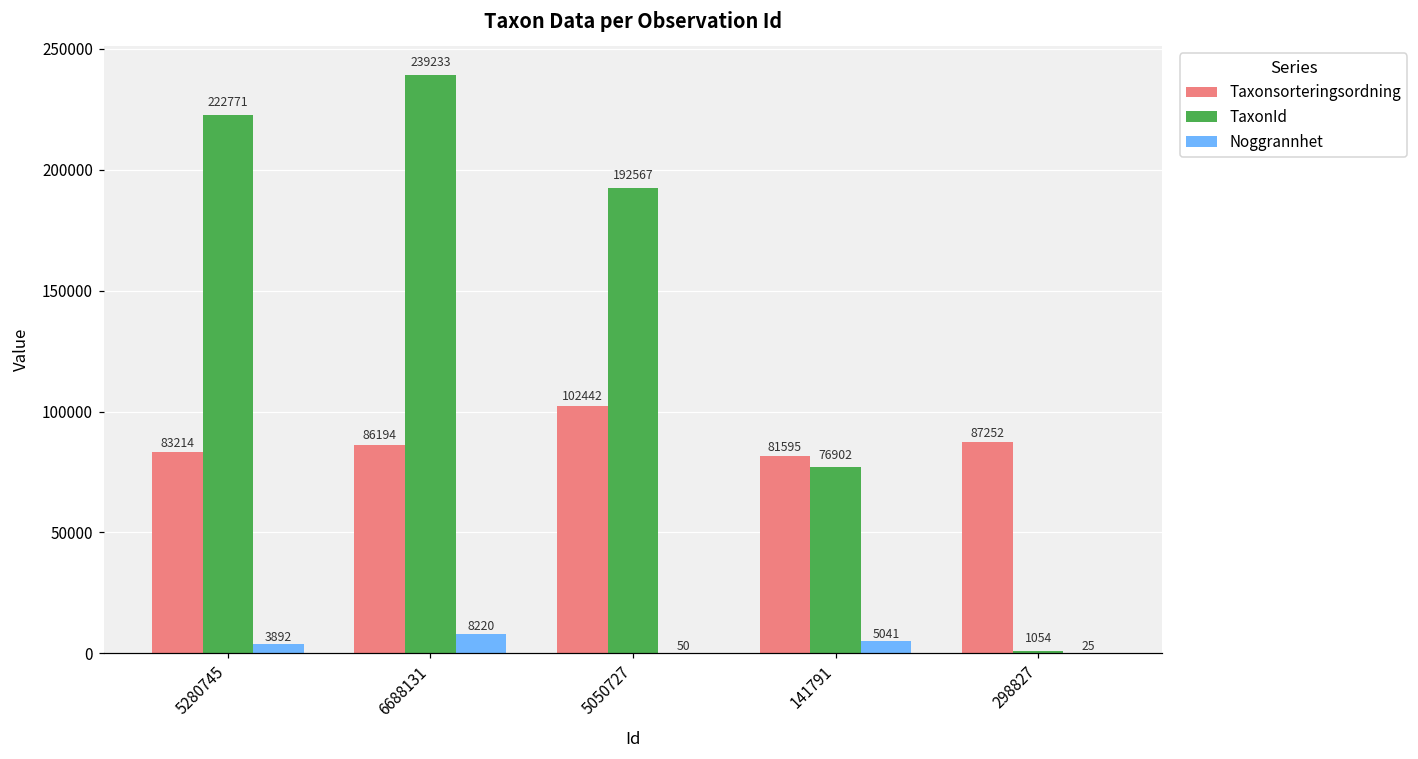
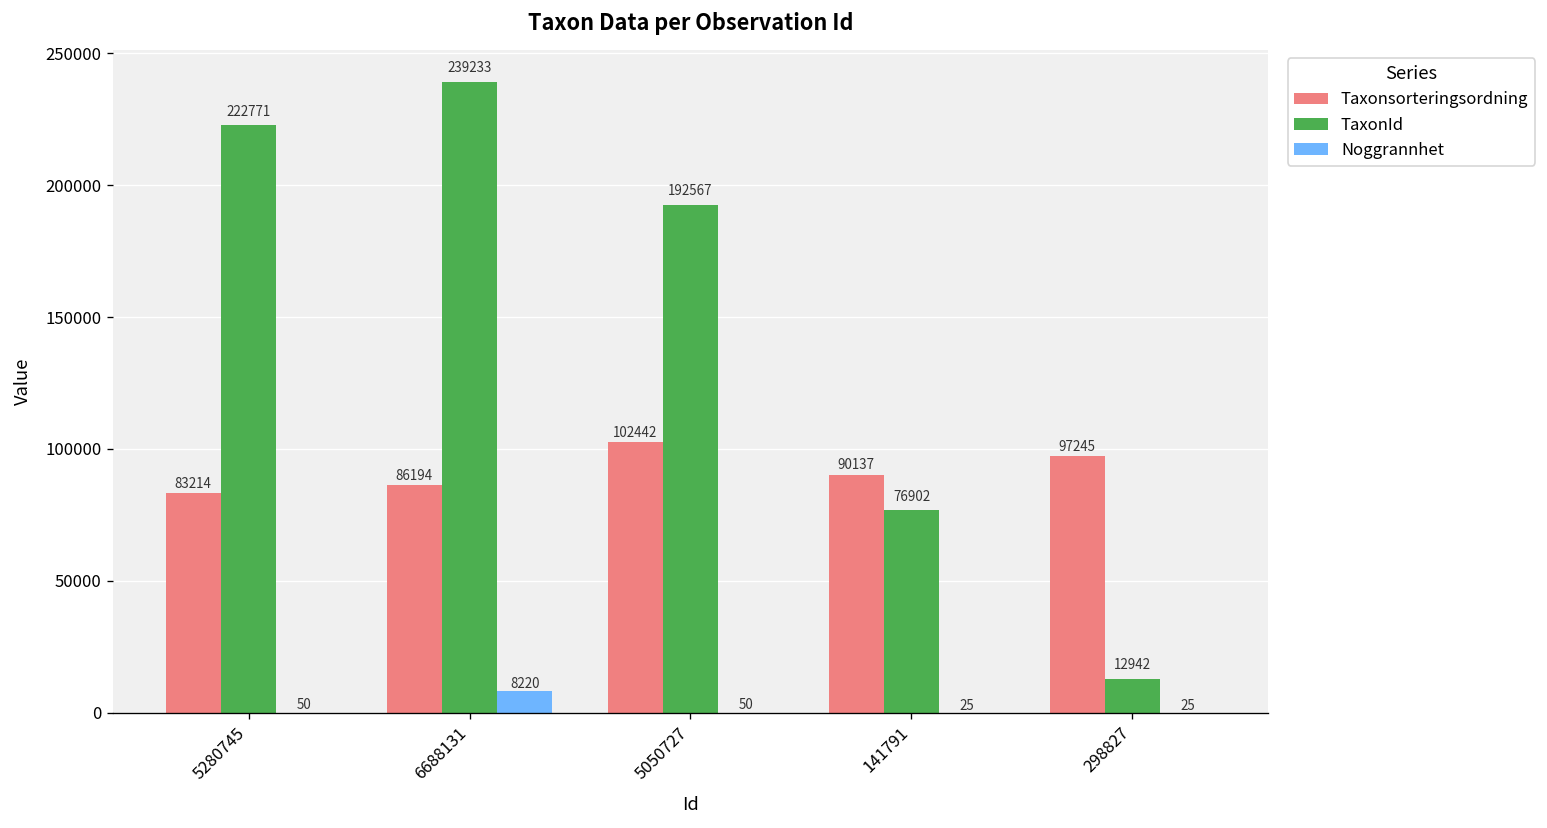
Noggrannhet, 5280745: 3892 -> 50
Taxonsorteringsordning, 141791: 81595 -> 90137
Noggrannhet, 141791: 5041 -> 25
Taxonsorteringsordning, 298827: 87252 -> 97245
TaxonId, 298827: 1054 -> 12942
